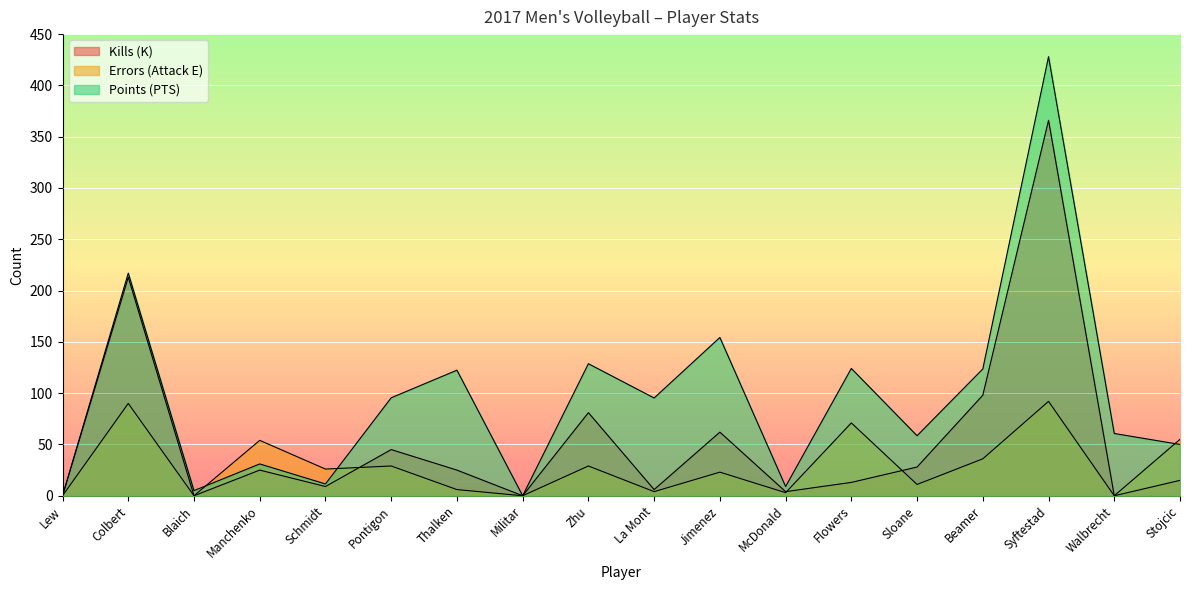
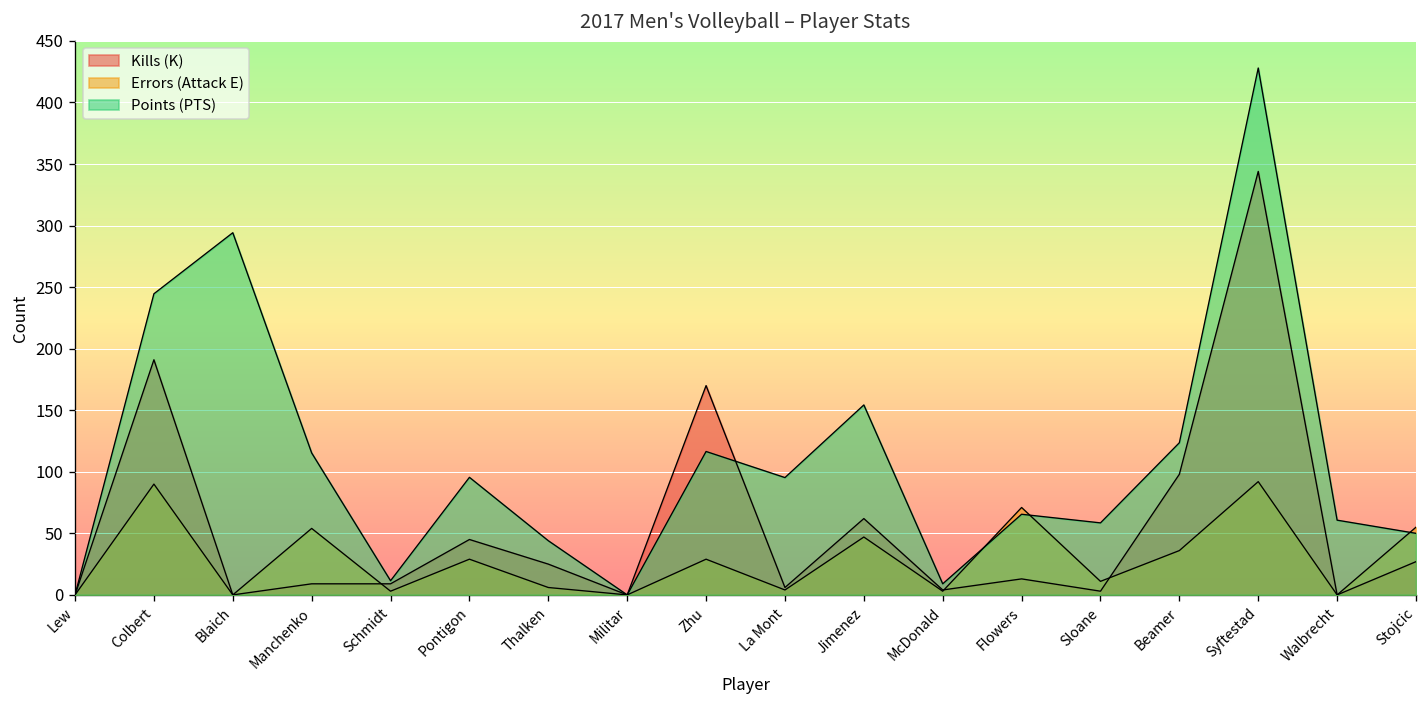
Kills (K), Colbert: 213 -> 191
Points (PTS), Colbert: 217 -> 245
Points (PTS), Blaich: 5 -> 294
Kills (K), Manchenko: 25 -> 9
Points (PTS), Manchenko: 31 -> 115
Errors (Attack E), Schmidt: 26 -> 3
Points (PTS), Thalken: 122 -> 44
Kills (K), Zhu: 81 -> 170
Points (PTS), Zhu: 129 -> 117
Errors (Attack E), Jimenez: 23 -> 47
Points (PTS), Flowers: 124 -> 66
Kills (K), Sloane: 28 -> 3
Kills (K), Syftestad: 366 -> 344
Kills (K), Stojcic: 15 -> 27
